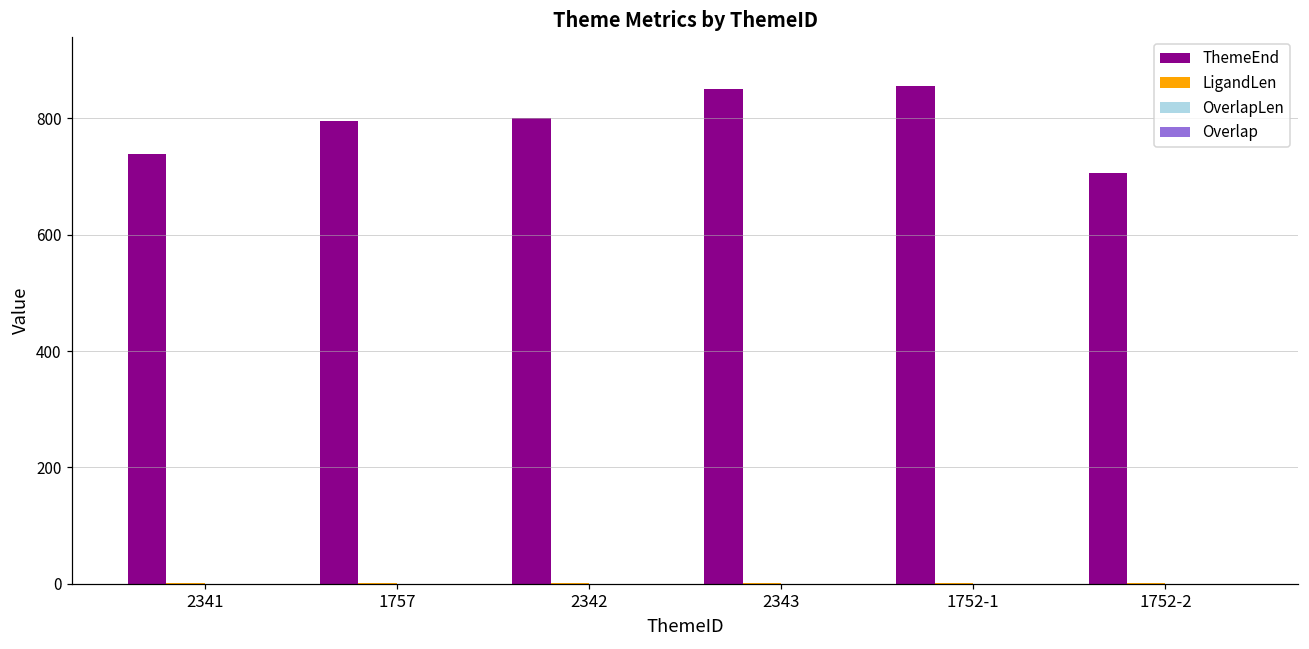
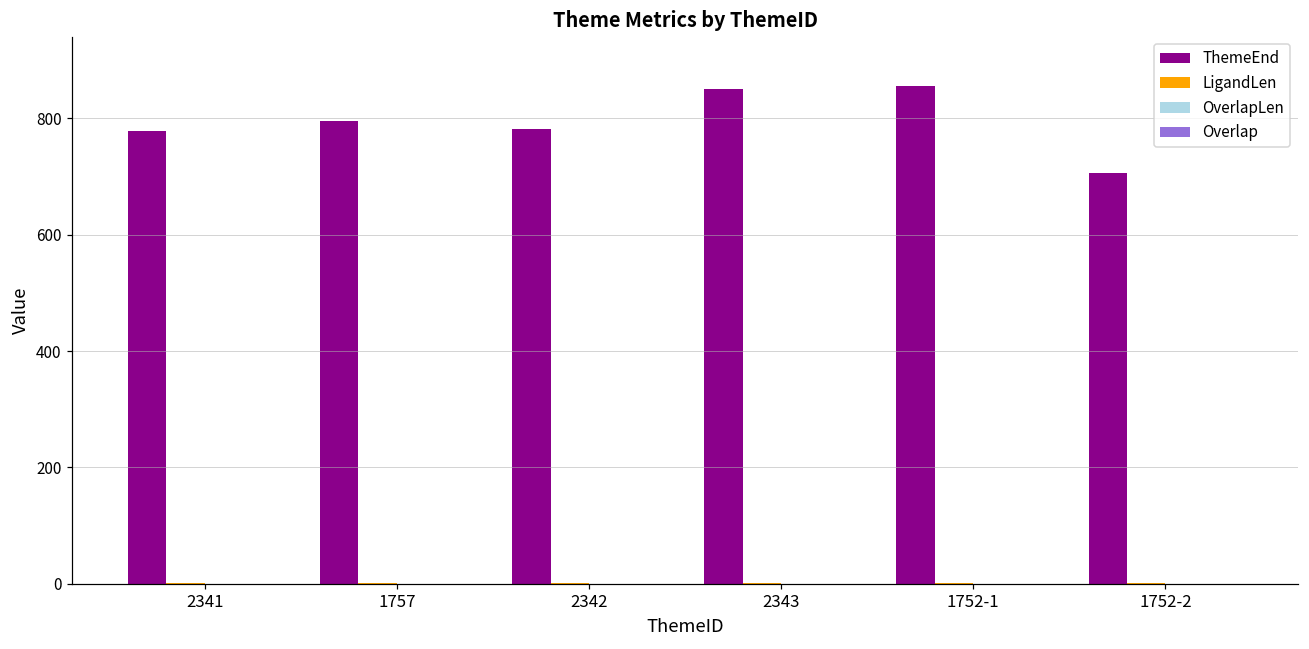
ThemeEnd, 2341: 740 -> 780
ThemeEnd, 2342: 800 -> 780
